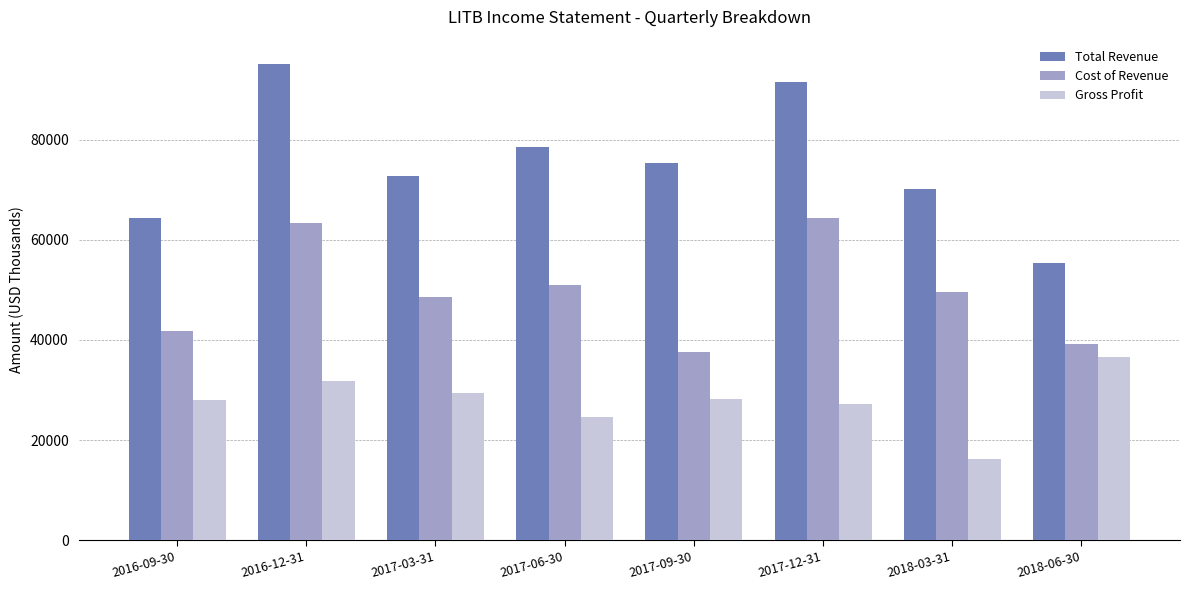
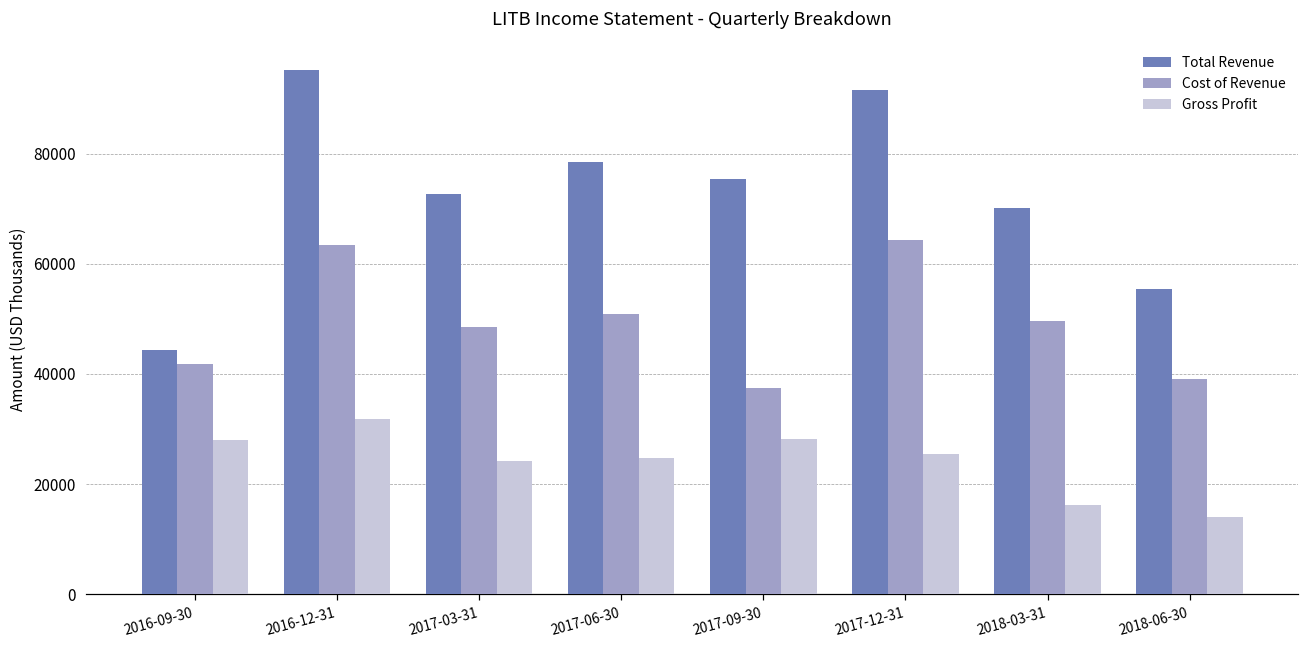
Total Revenue, 2016-09-30: 64000 -> 44000
Gross Profit, 2017-03-31: 29000 -> 24000
Gross Profit, 2017-12-31: 27000 -> 26000
Gross Profit, 2018-06-30: 37000 -> 14000
